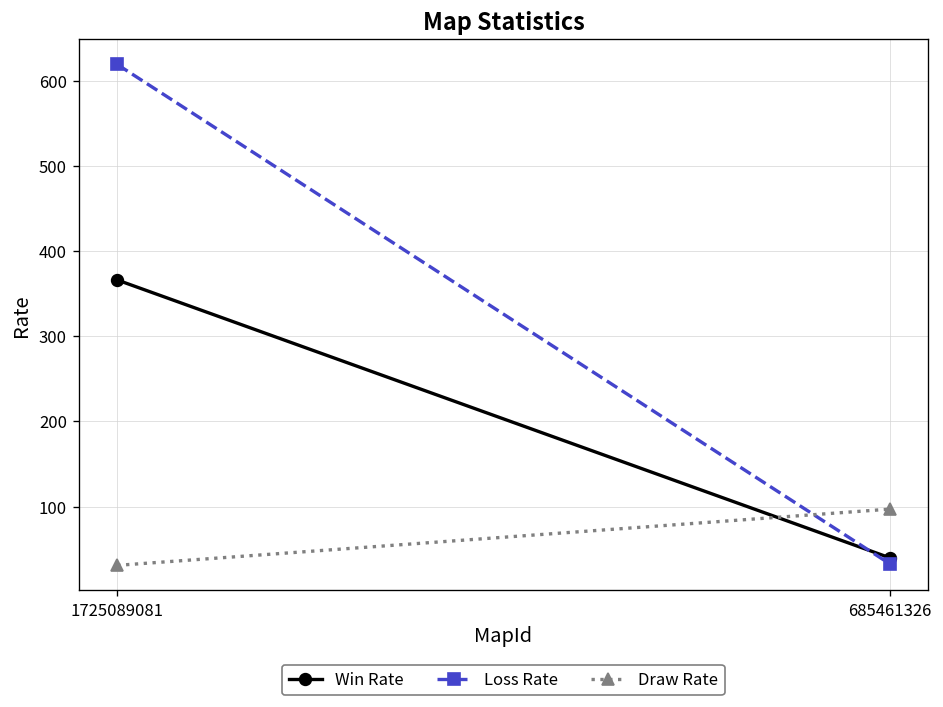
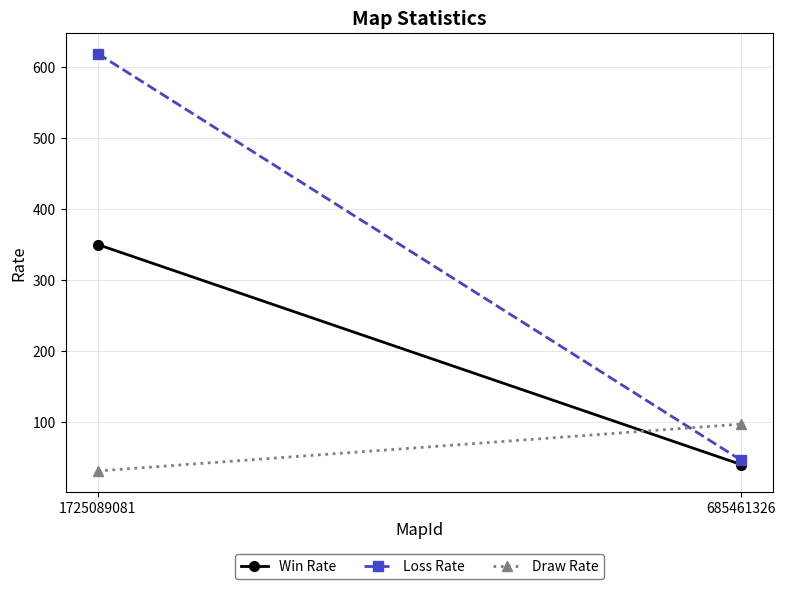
Win Rate, 1725089081: 370 -> 350
Loss Rate, 685461326: 30 -> 50
